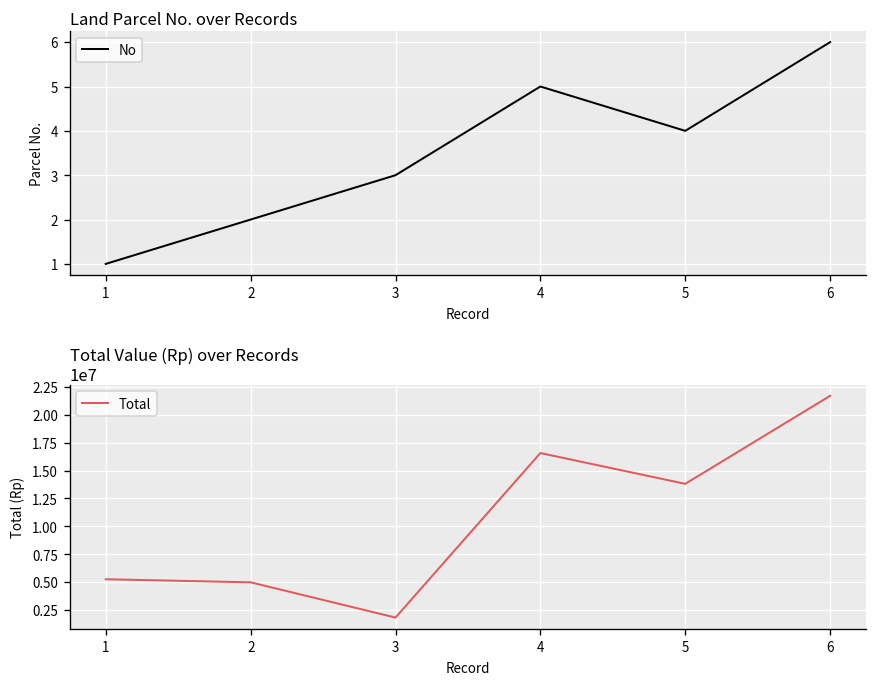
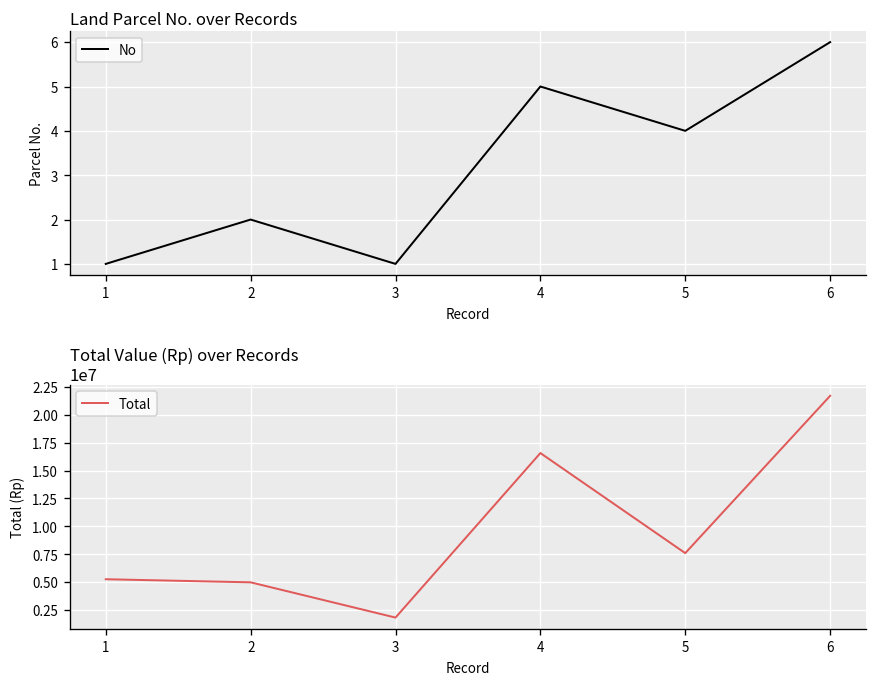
Land Parcel No. over Records, 3: 3 -> 1
Total Value (Rp) over Records, 5: 14000000 -> 8000000
